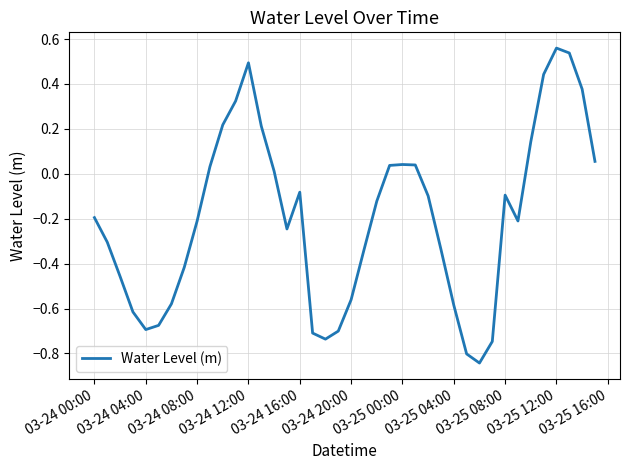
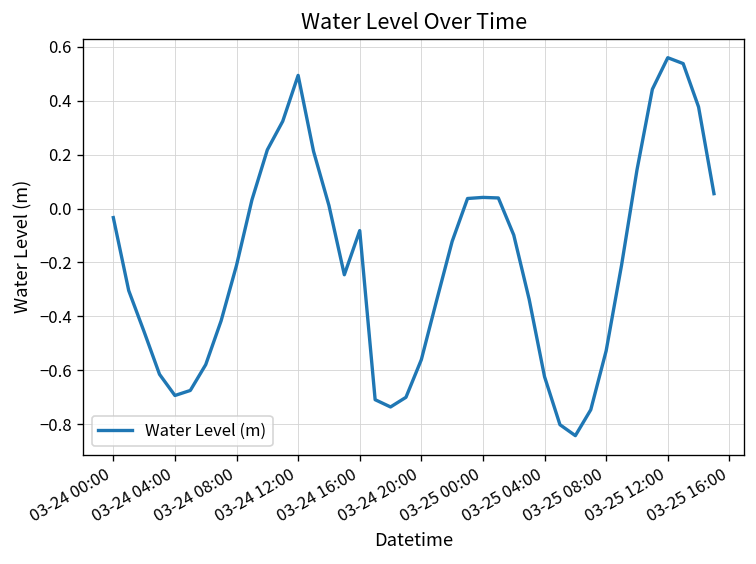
03-24 00:00: -0.20 -> -0.03
03-25 04:00: -0.58 -> -0.62
03-25 08:00: -0.09 -> -0.53
